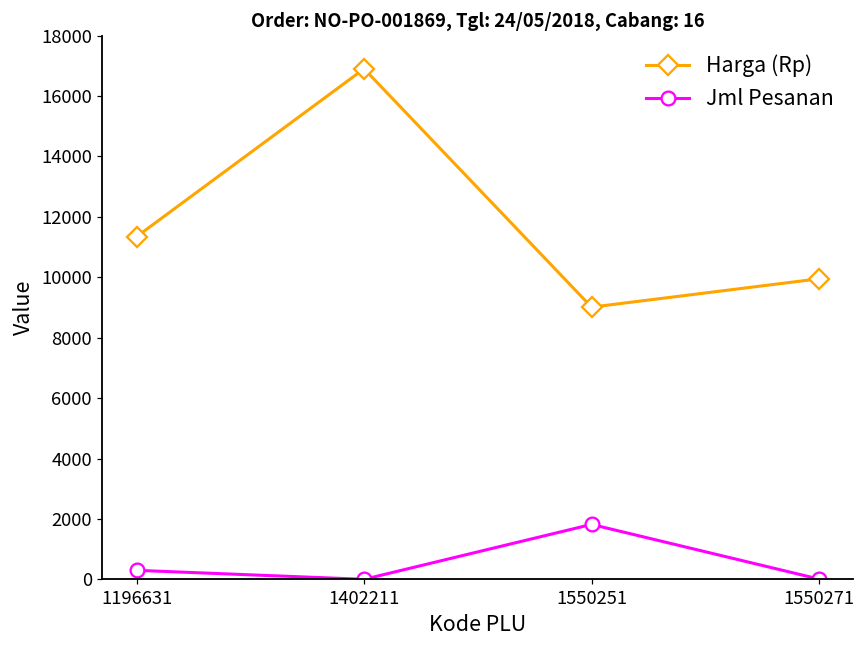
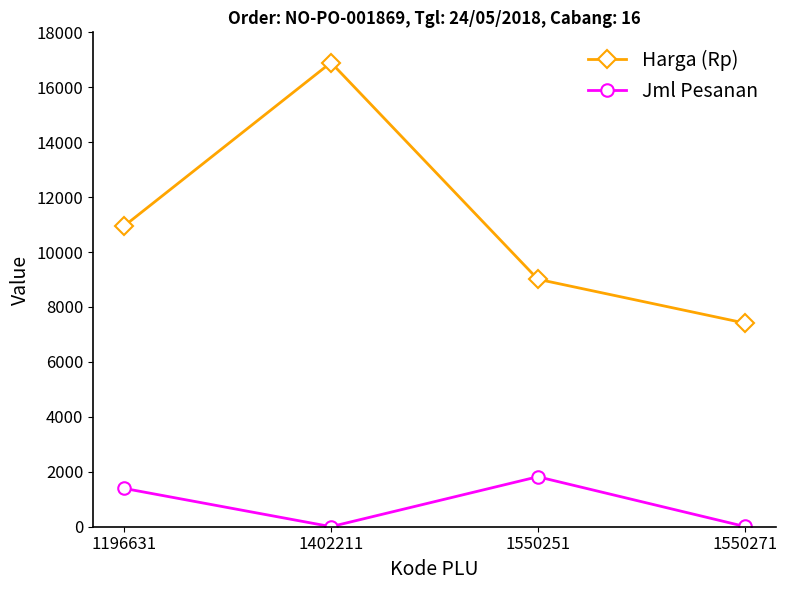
Harga (Rp), 1196631: 11300 -> 11000
Jml Pesanan, 1196631: 300 -> 1400
Harga (Rp), 1550271: 10000 -> 7400
